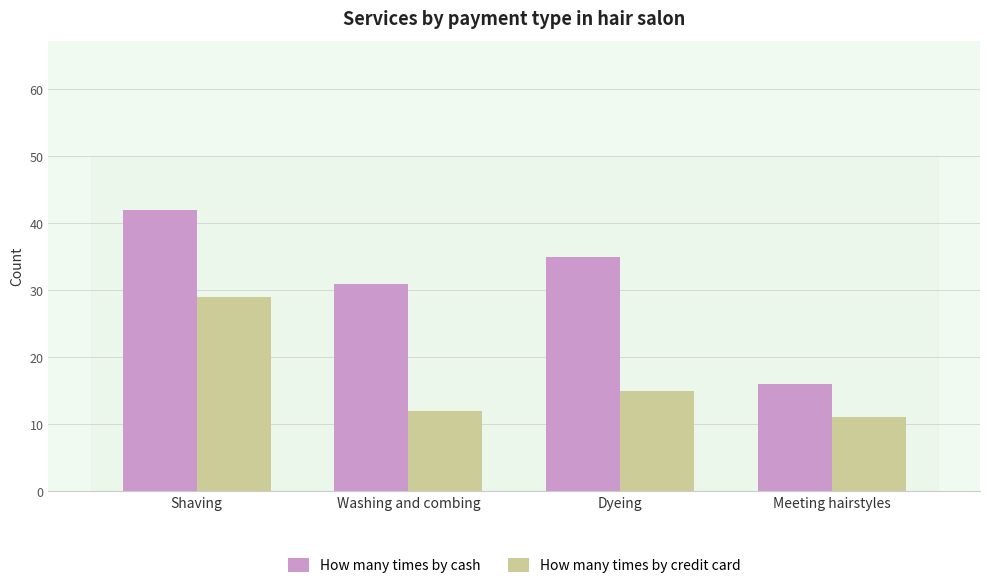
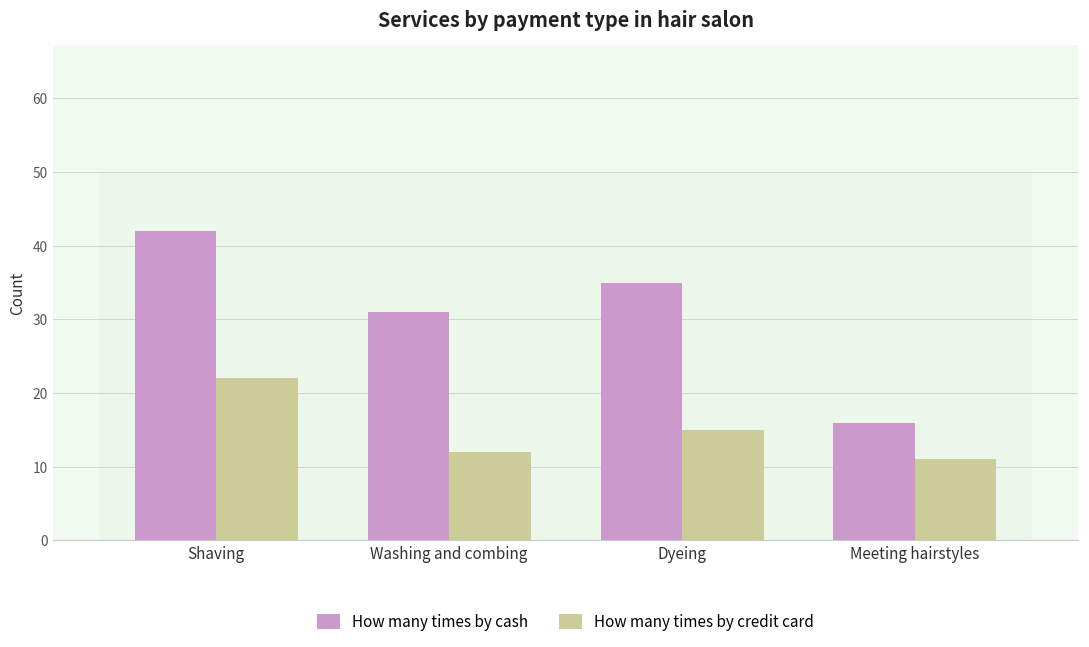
How many times by credit card, Shaving: 29 -> 22
